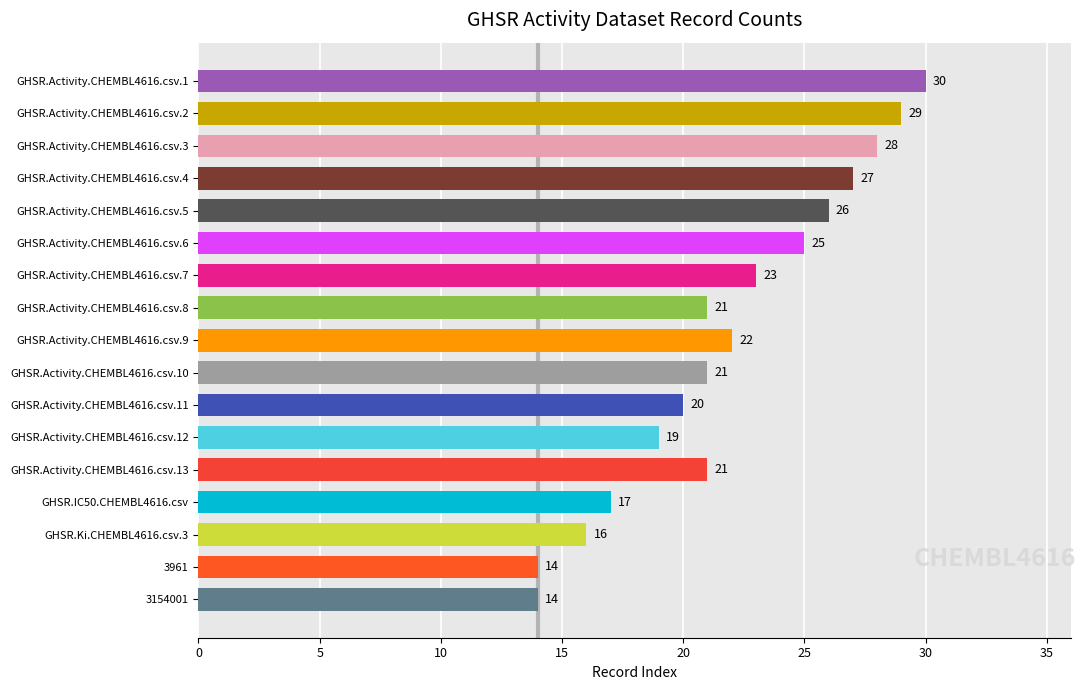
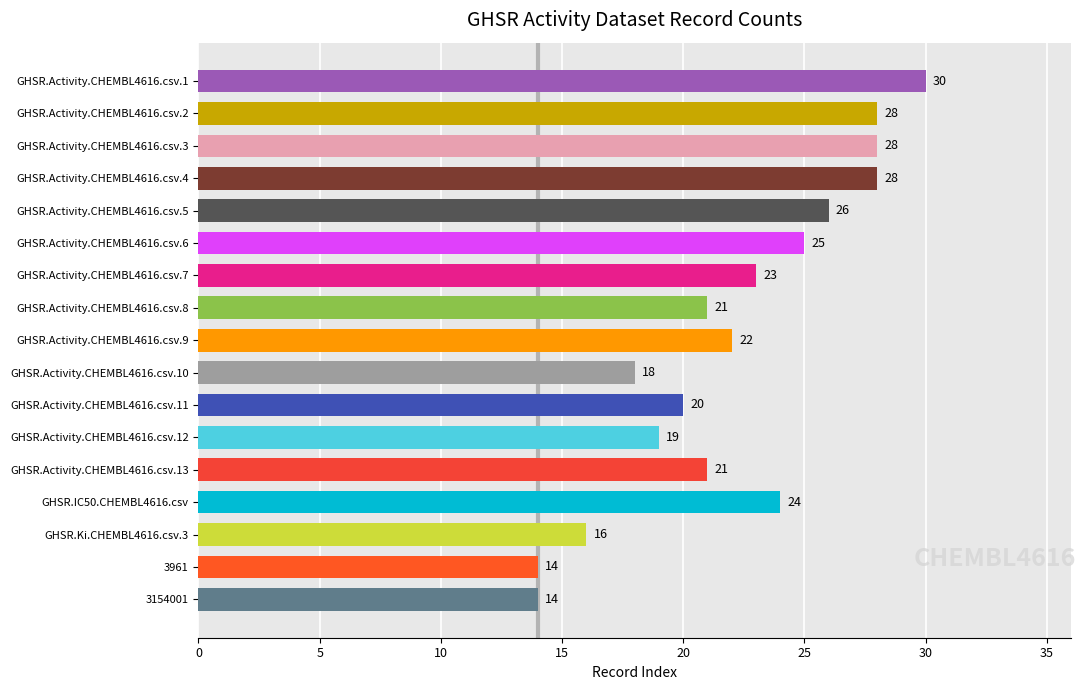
GHSR.Activity.CHEMBL4616.csv.2: 29 -> 28
GHSR.Activity.CHEMBL4616.csv.4: 27 -> 28
GHSR.Activity.CHEMBL4616.csv.10: 21 -> 18
GHSR.IC50.CHEMBL4616.csv: 17 -> 24
